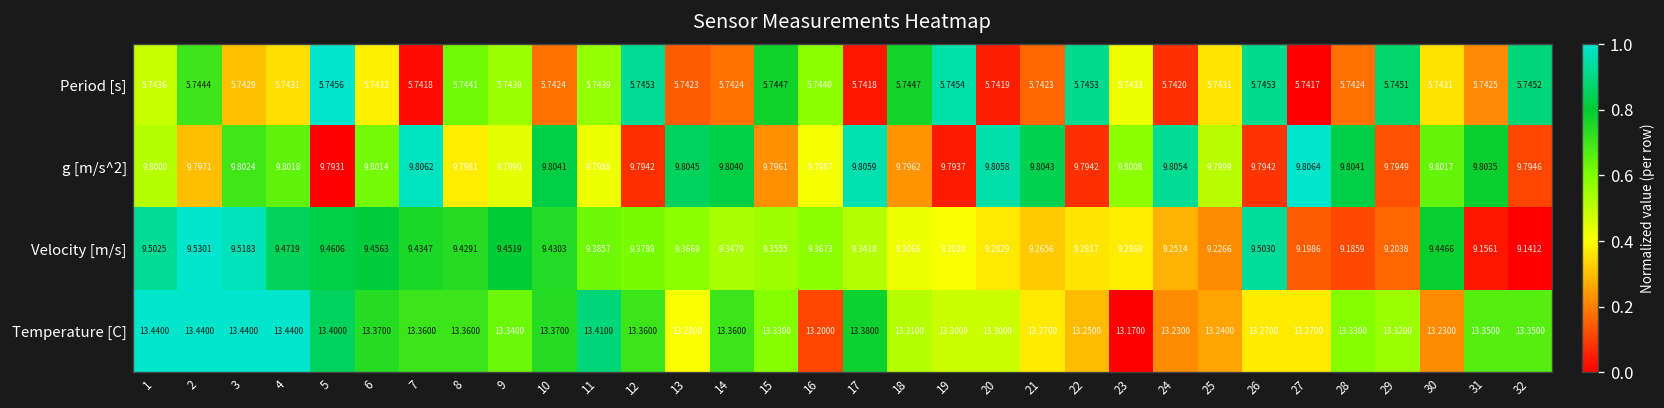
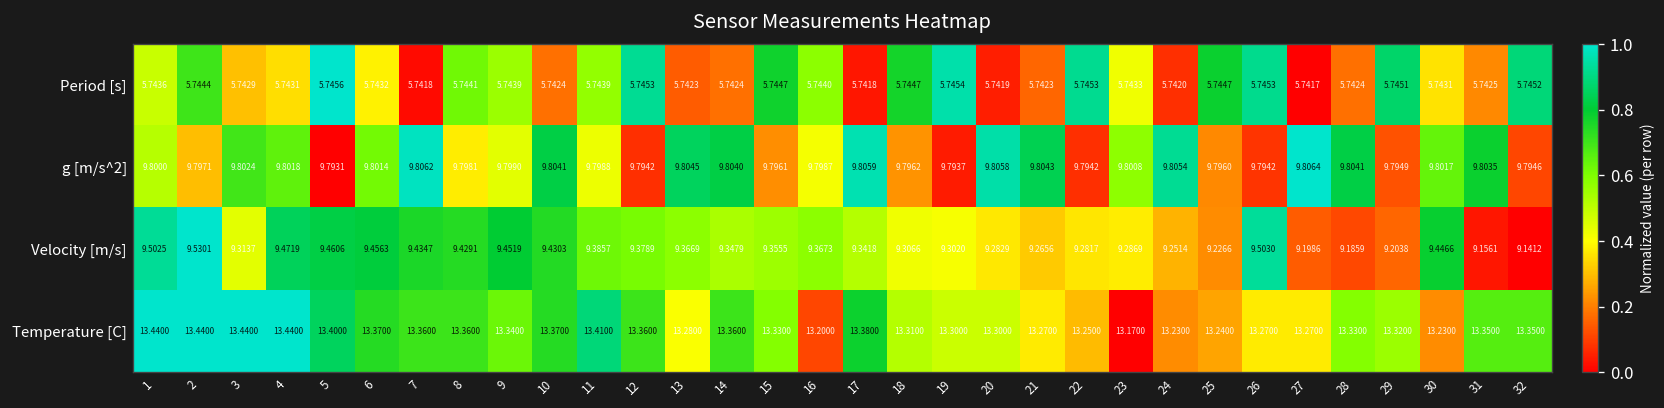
Period [s], 25: 5.7431 -> 5.7447
g [m/s^2], 25: 9.7999 -> 9.7960
Velocity [m/s], 3: 9.5183 -> 9.3137
